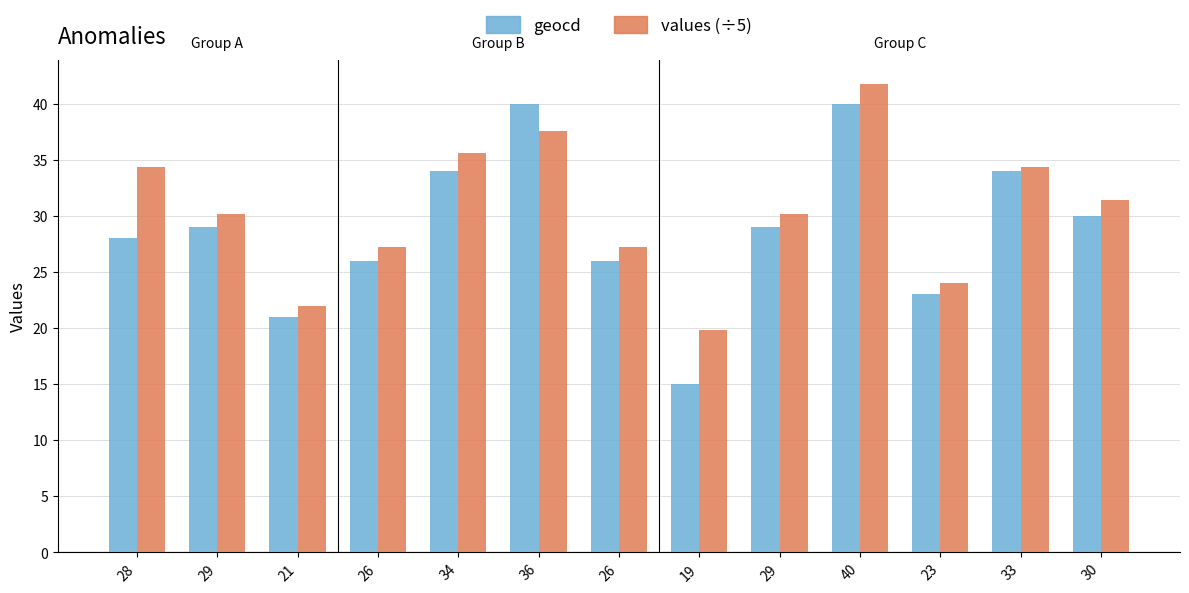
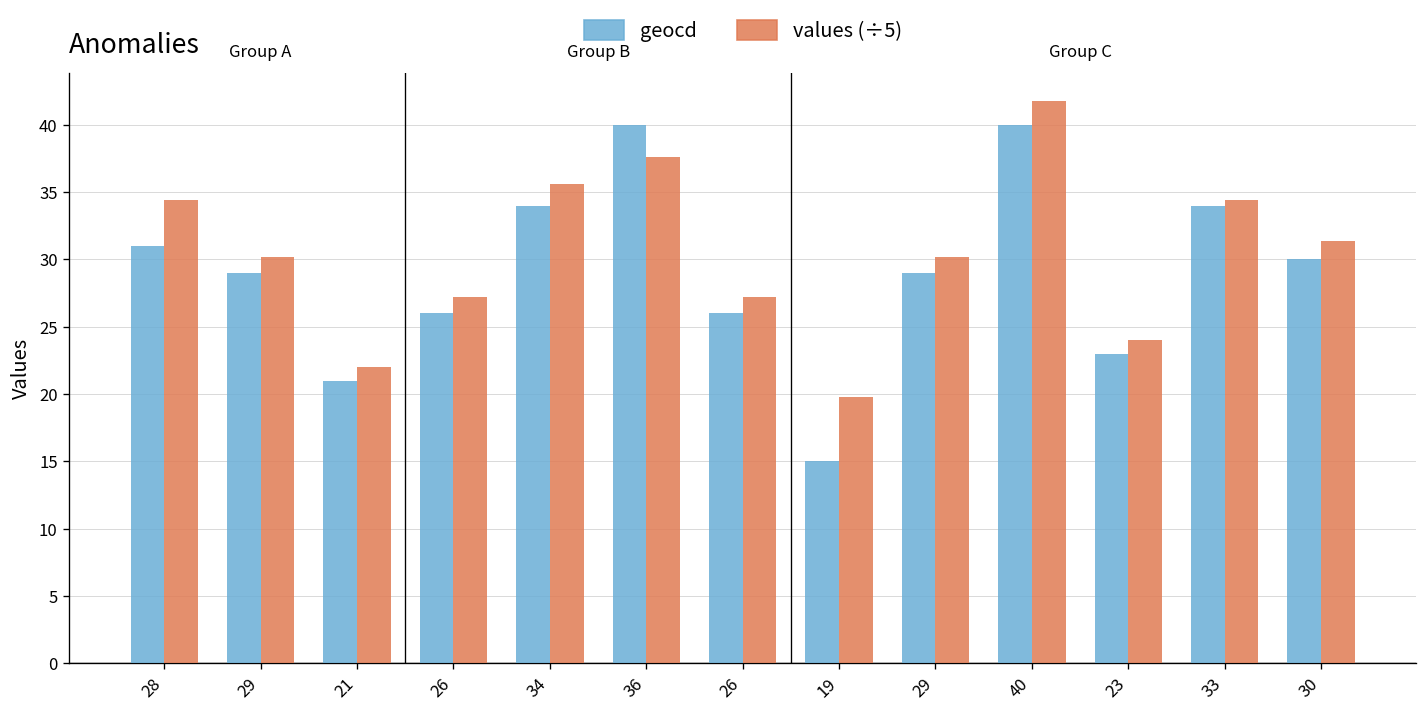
geocd, 28: 28 -> 31
